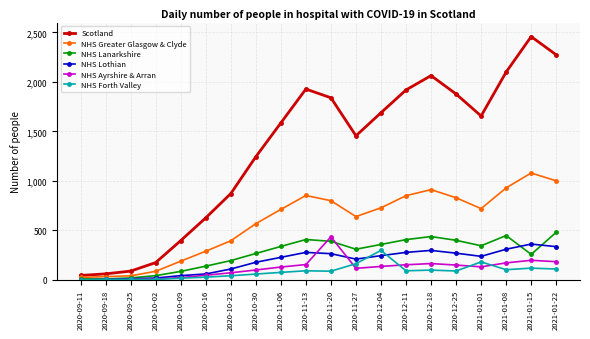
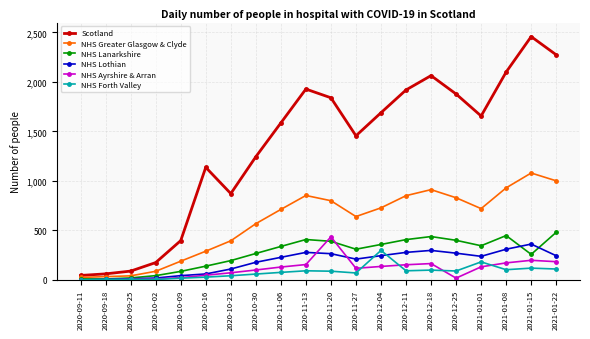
Scotland, 2020-10-16: 600 -> 1,100
NHS Forth Valley, 2020-11-27: 200 -> 100
NHS Ayrshire & Arran, 2020-12-25: 200 -> 0
NHS Lothian, 2021-01-22: 300 -> 200
